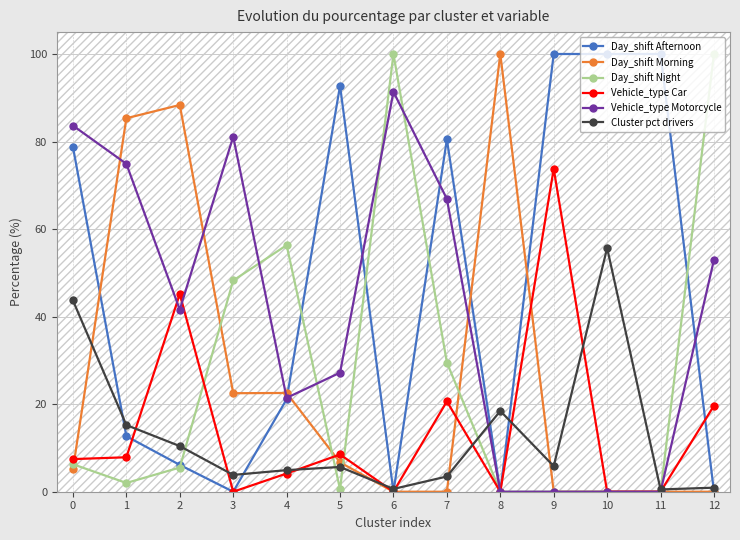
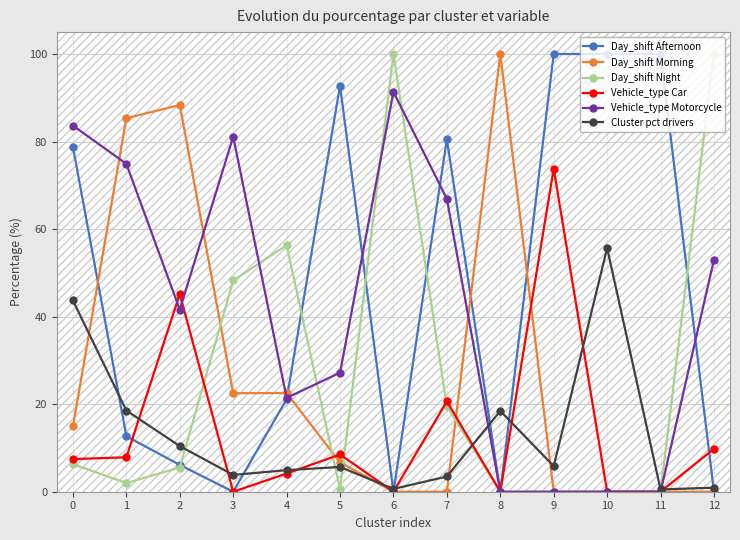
Day_shift Morning, 0: 5 -> 15
Cluster pct drivers, 1: 15 -> 19
Day_shift Night, 7: 30 -> 20
Vehicle_type Car, 12: 20 -> 10
